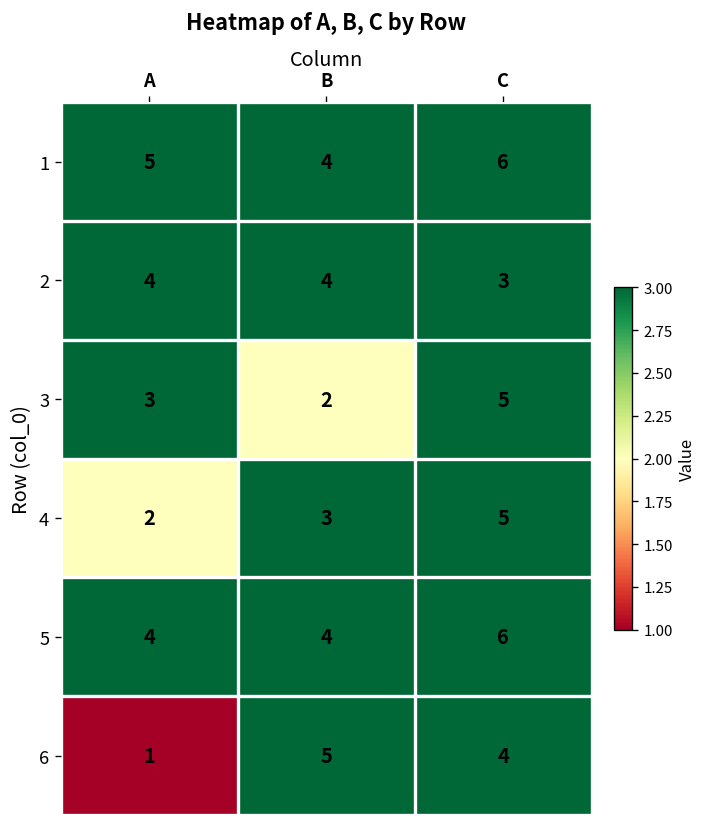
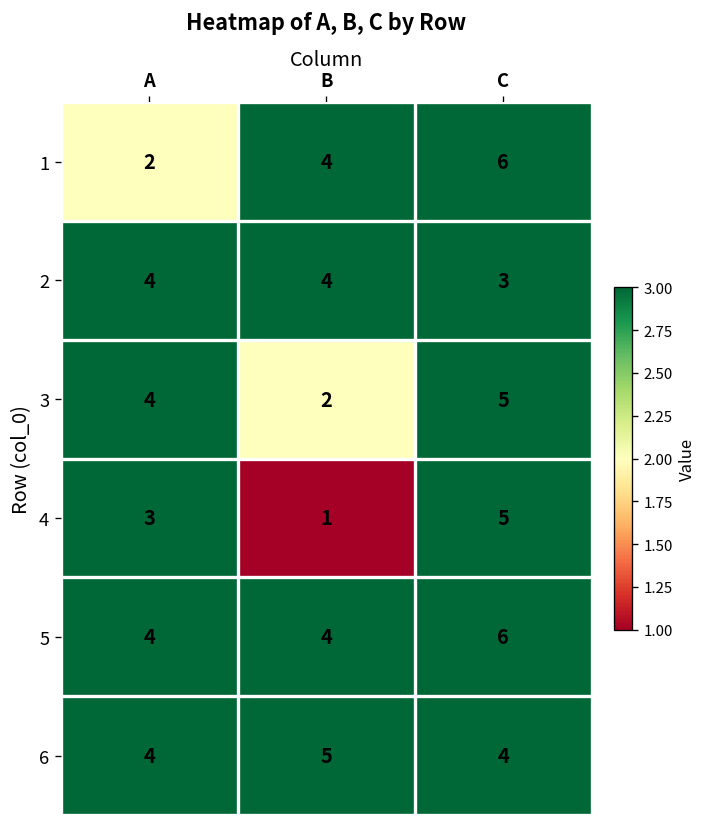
1, A: 5 -> 2
3, A: 3 -> 4
4, A: 2 -> 3
4, B: 3 -> 1
6, A: 1 -> 4
